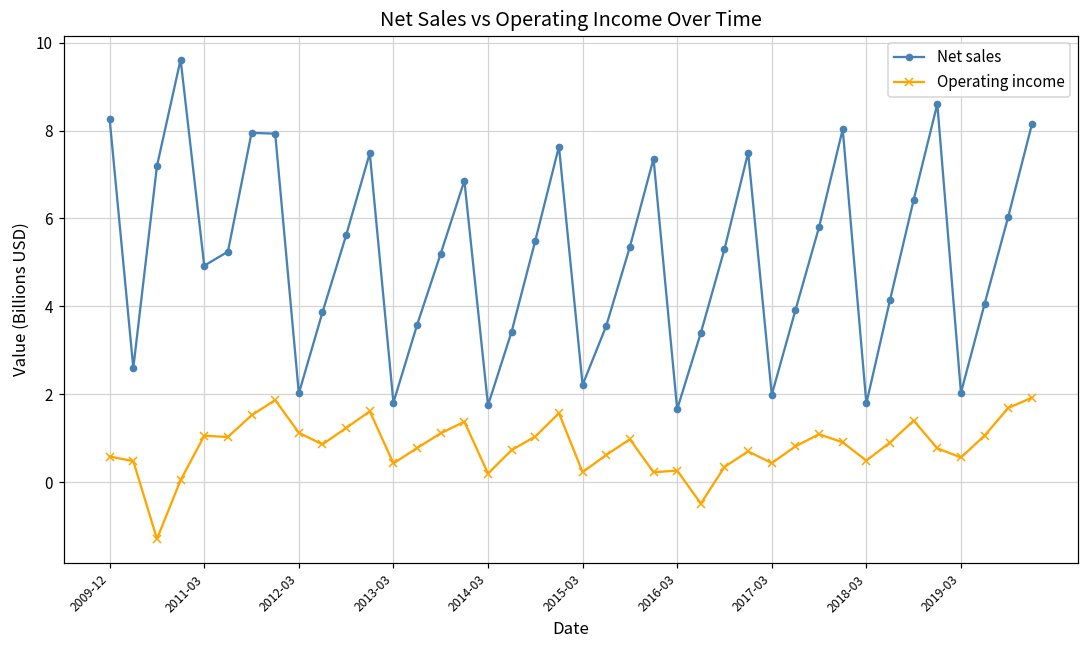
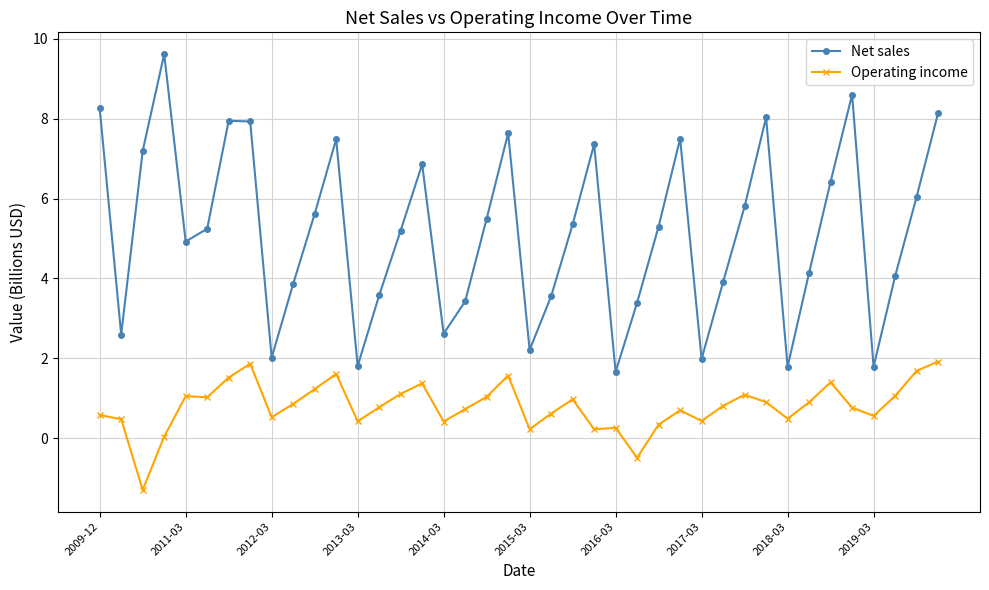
Operating income, 2012-03: 1.1 -> 0.5
Net sales, 2014-03: 1.7 -> 2.6
Operating income, 2014-03: 0.2 -> 0.4
Net sales, 2019-03: 2.0 -> 1.8
